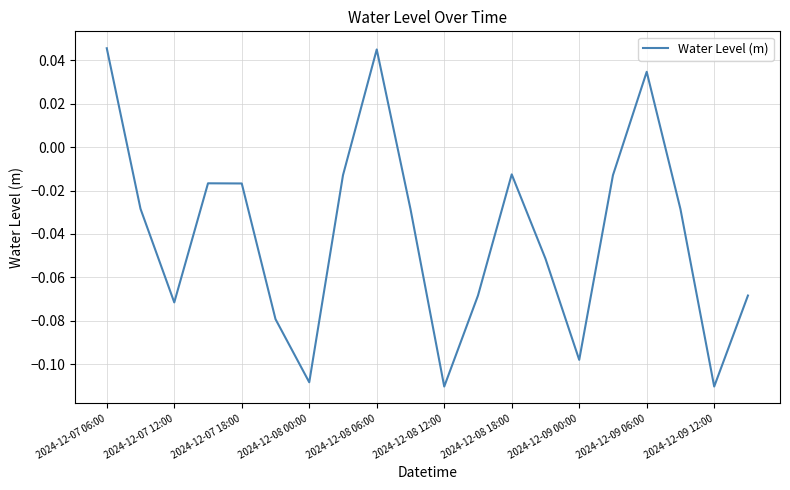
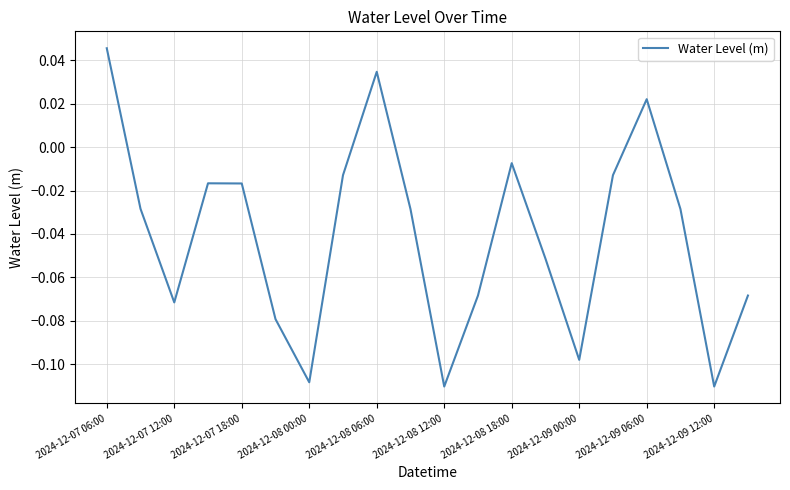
2024-12-08 06:00: 0.045 -> 0.035
2024-12-08 18:00: -0.013 -> -0.007
2024-12-09 06:00: 0.035 -> 0.022
